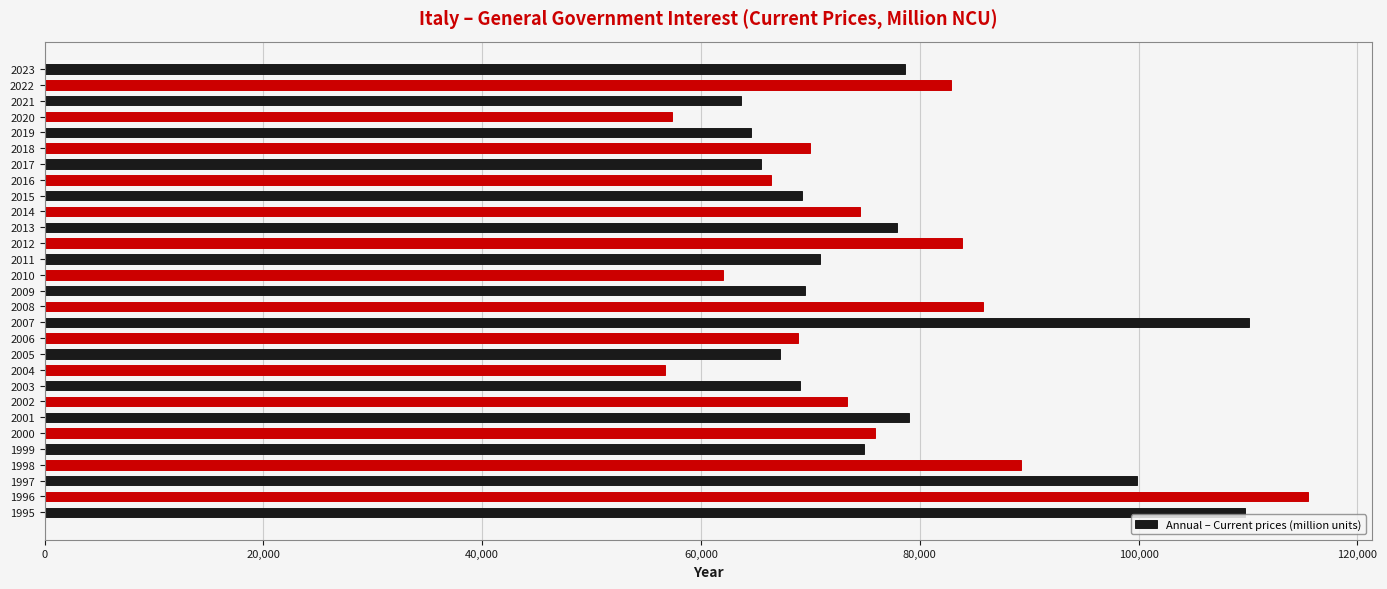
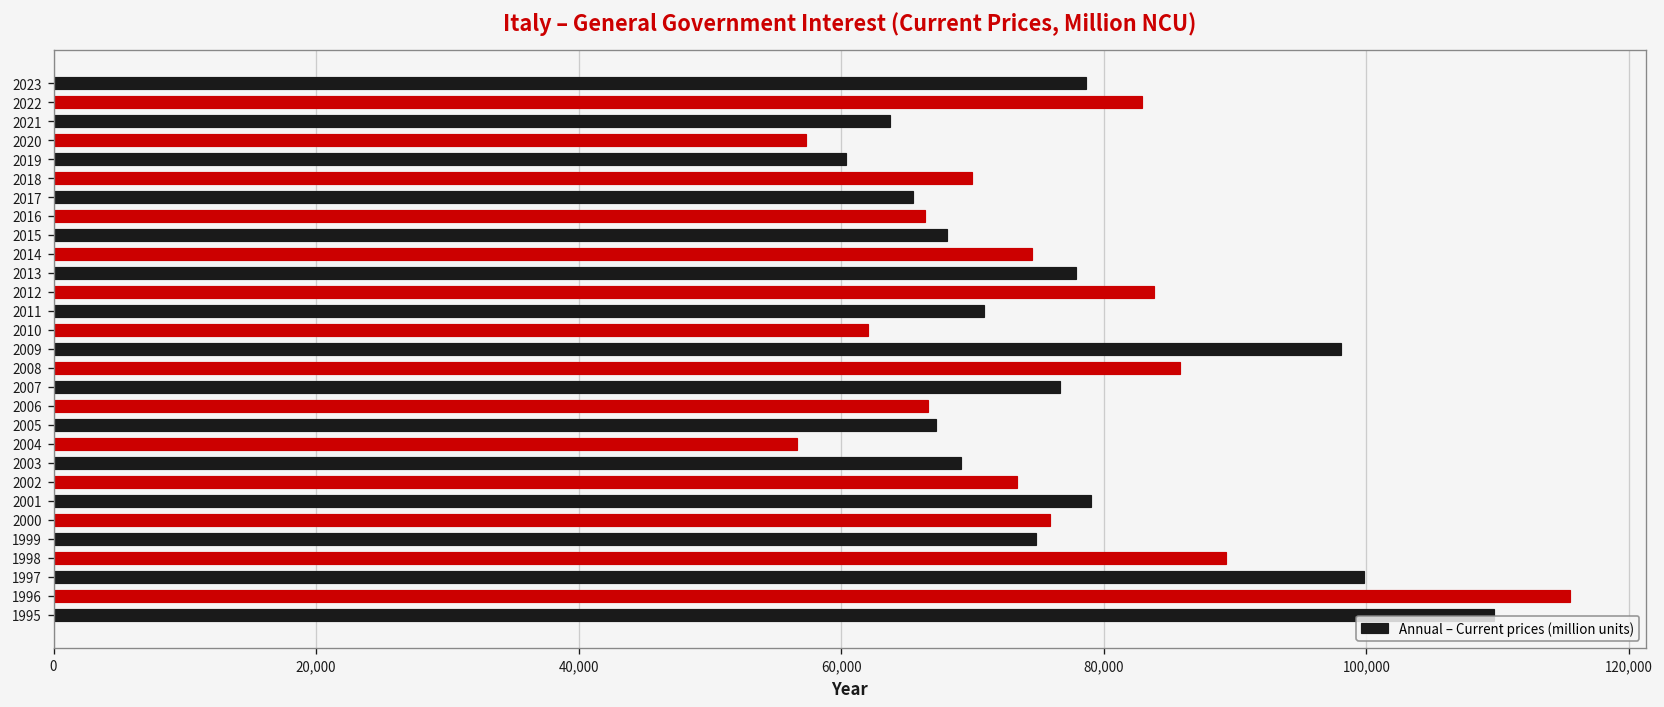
2019: 64,600 -> 60,400
2015: 69,200 -> 68,100
2009: 69,500 -> 98,100
2007: 110,100 -> 76,700
2006: 68,900 -> 66,600
